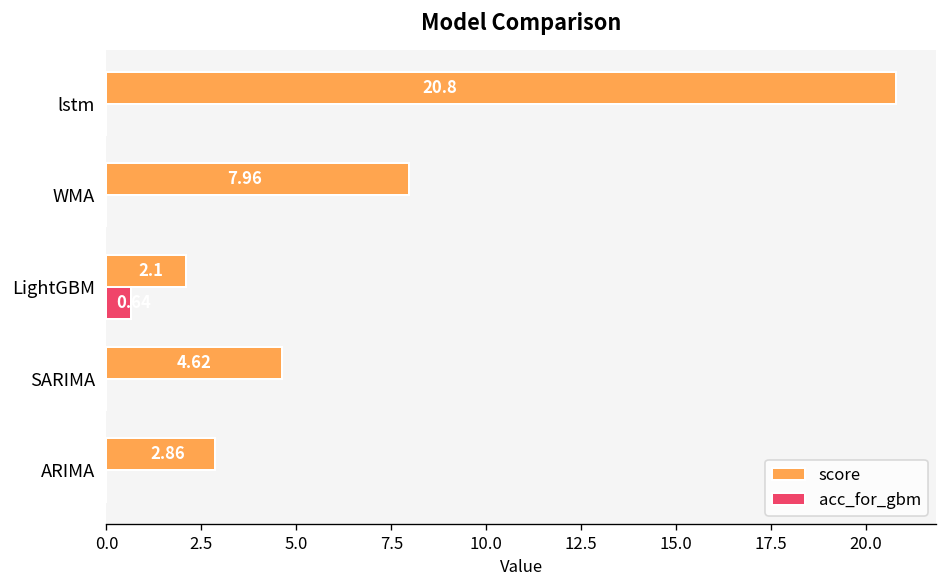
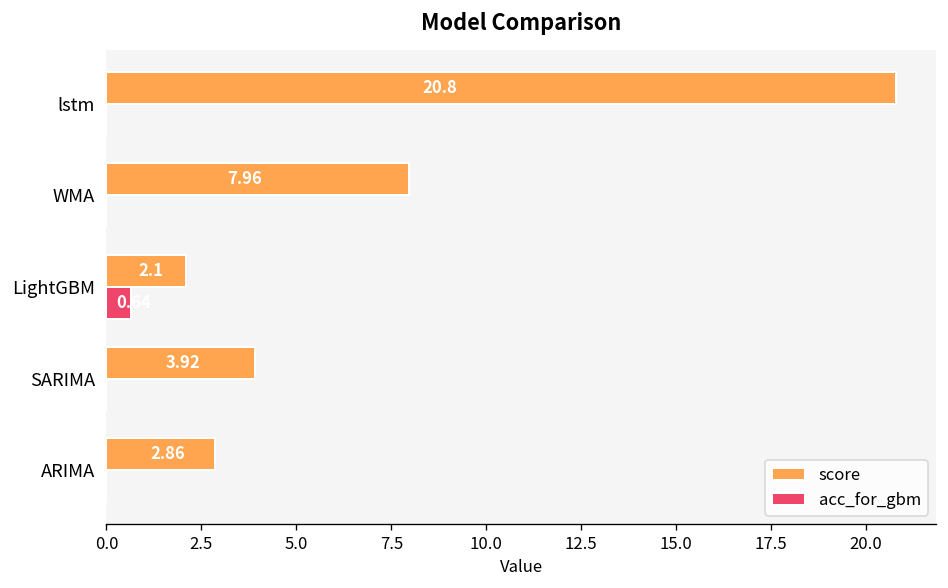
score, SARIMA: 4.62 -> 3.92
